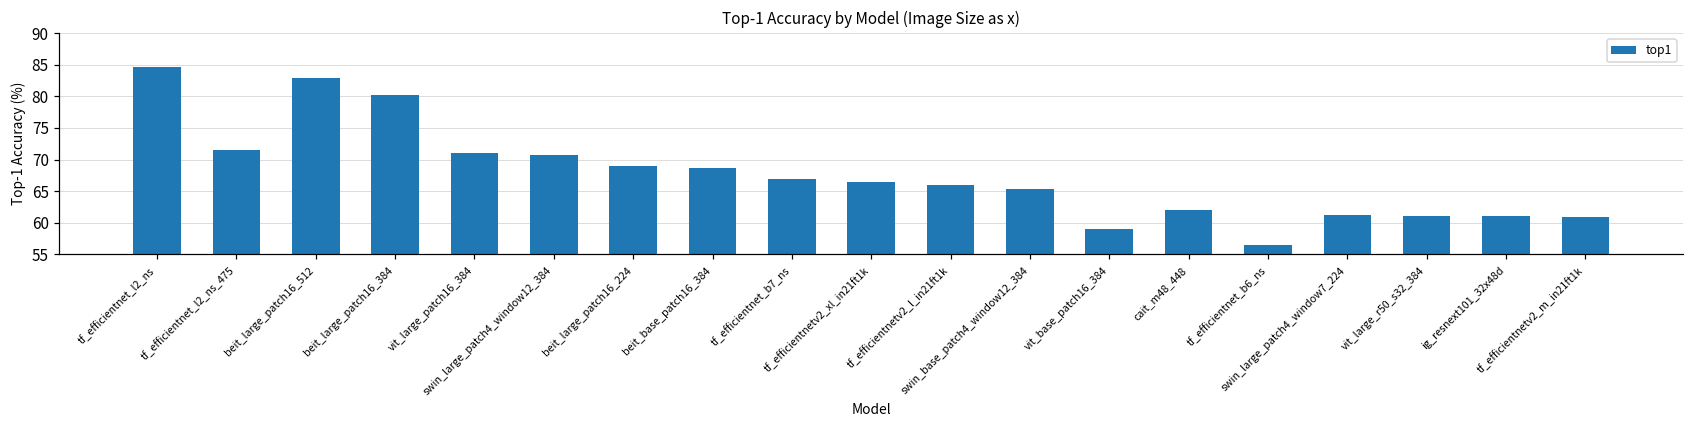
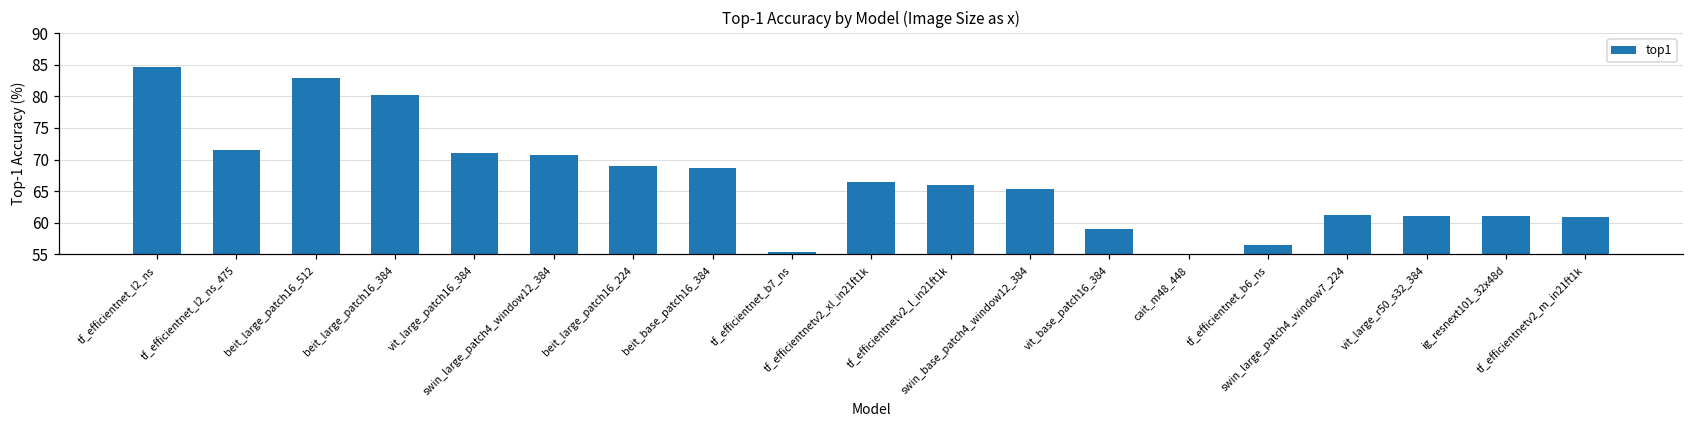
tf_efficientnet_b7_ns: 67 -> 55
cait_m48_448: 62 -> 55
